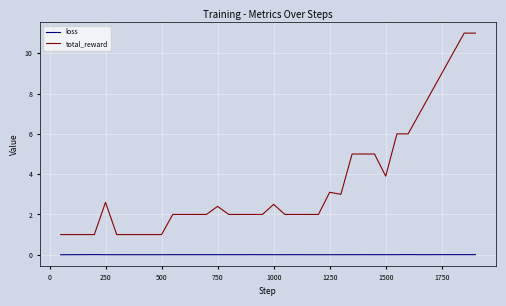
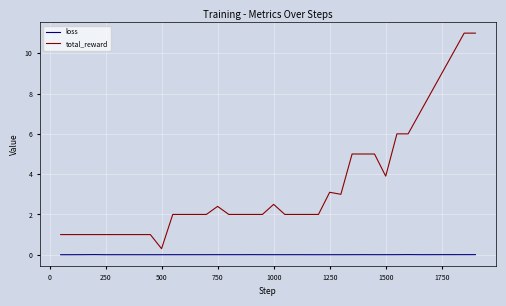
total_reward, 250: 2.6 -> 1.0
total_reward, 500: 1.0 -> 0.3
